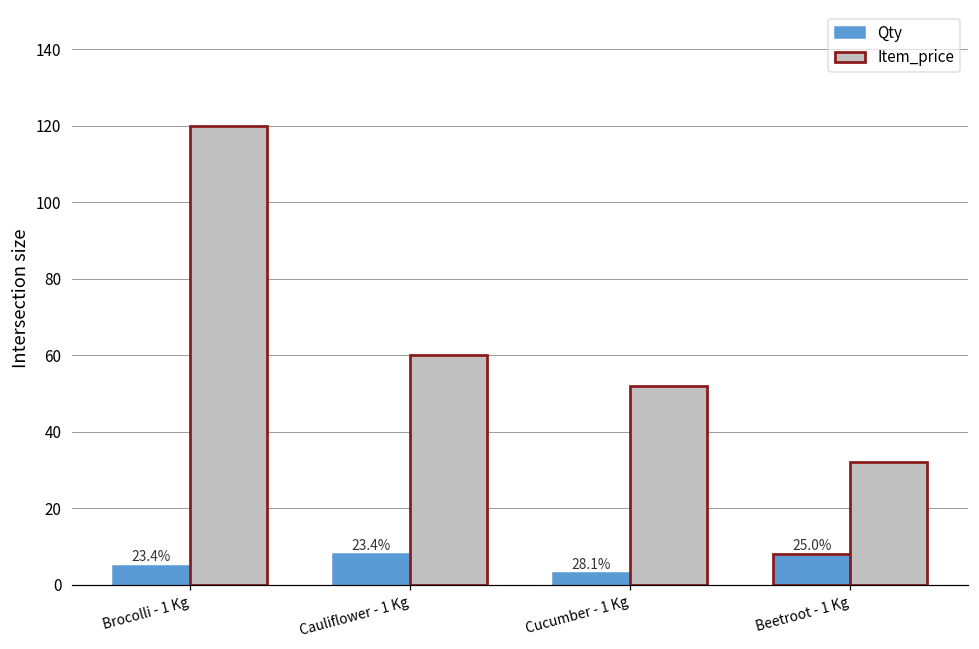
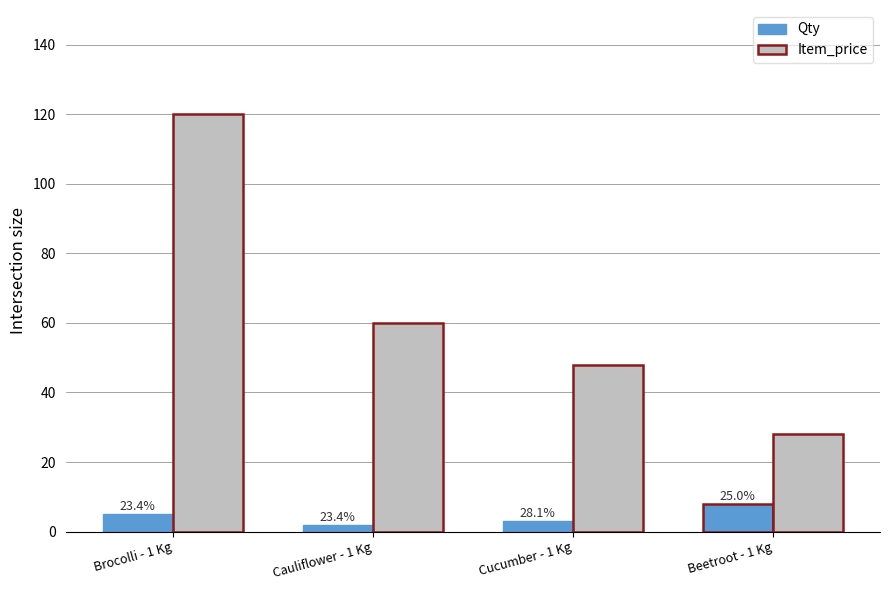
Qty, Cauliflower - 1 Kg: 8 -> 2
Item_price, Cucumber - 1 Kg: 52 -> 48
Item_price, Beetroot - 1 Kg: 32 -> 28
